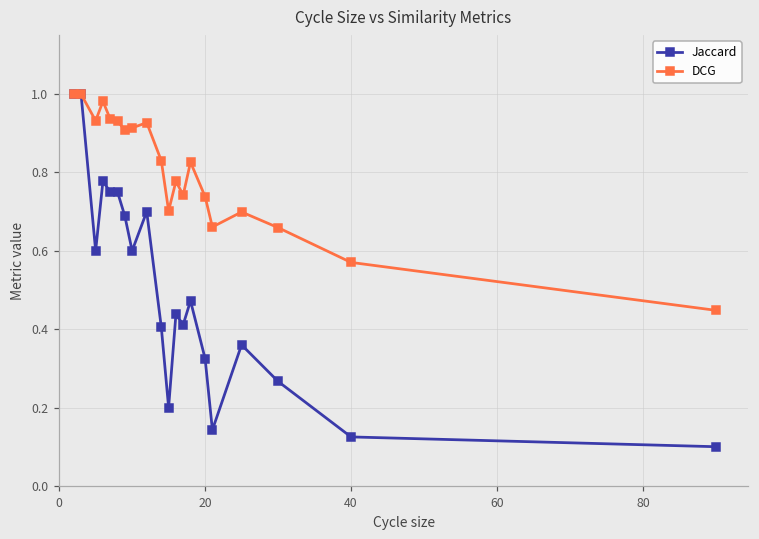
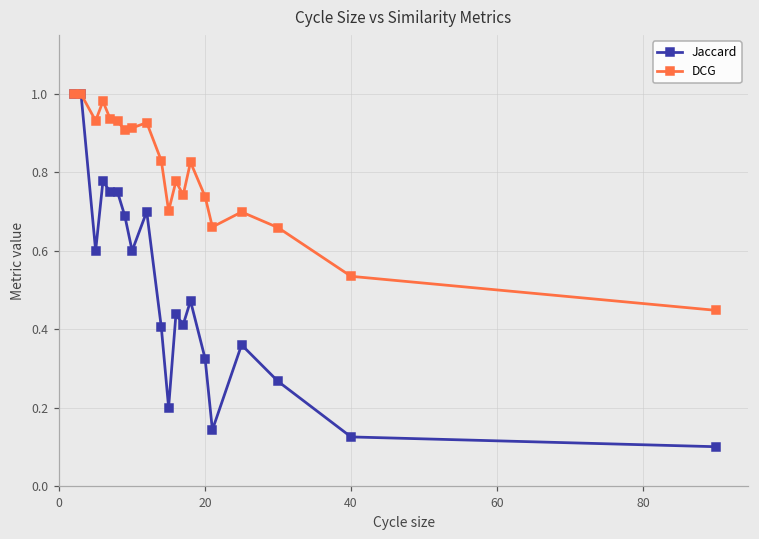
DCG, 40: 0.57 -> 0.53
